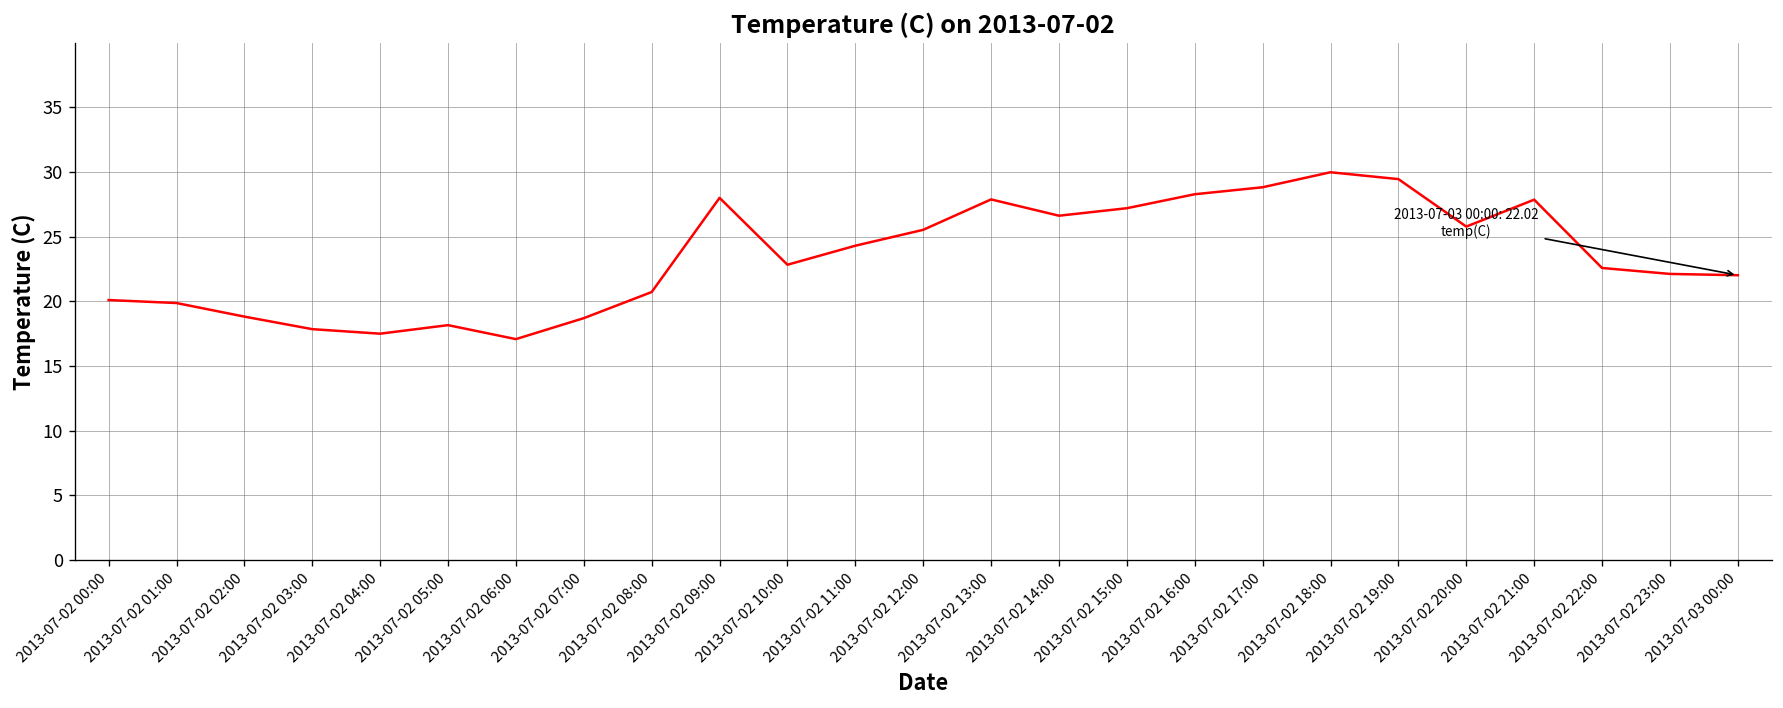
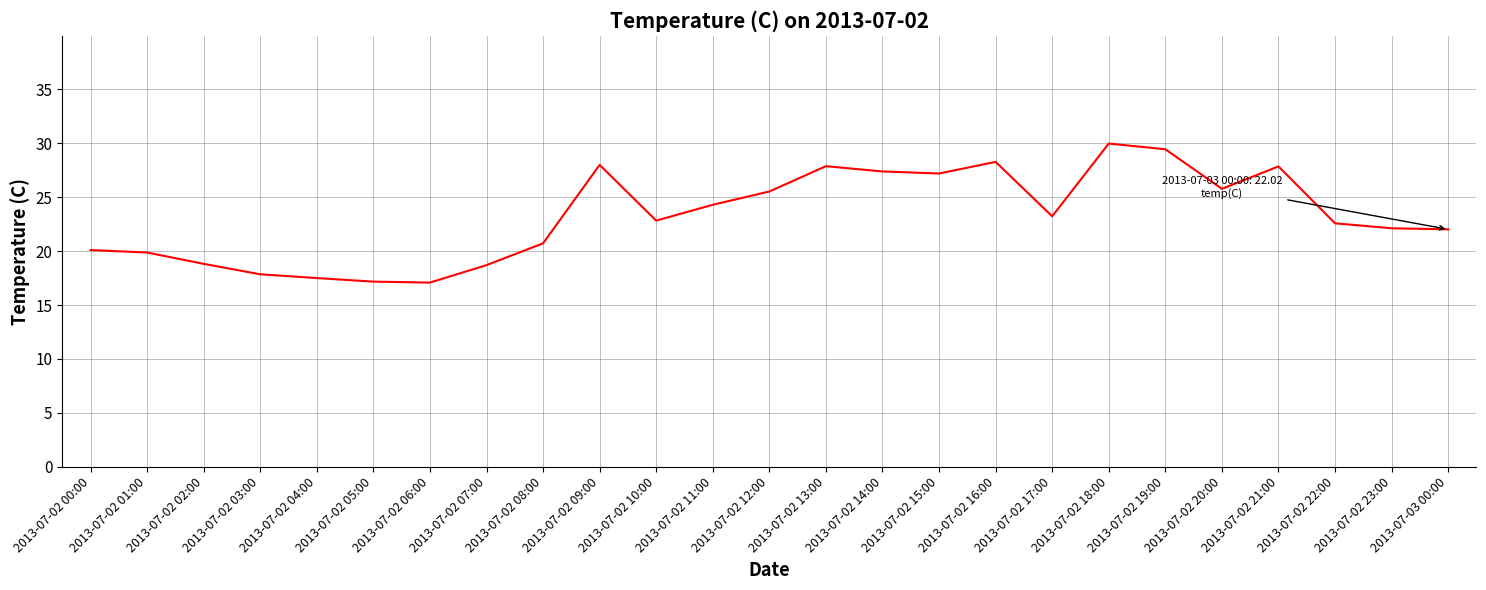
2013-07-02 05:00: 18.2 -> 17.2
2013-07-02 14:00: 26.6 -> 27.4
2013-07-02 17:00: 28.8 -> 23.2
